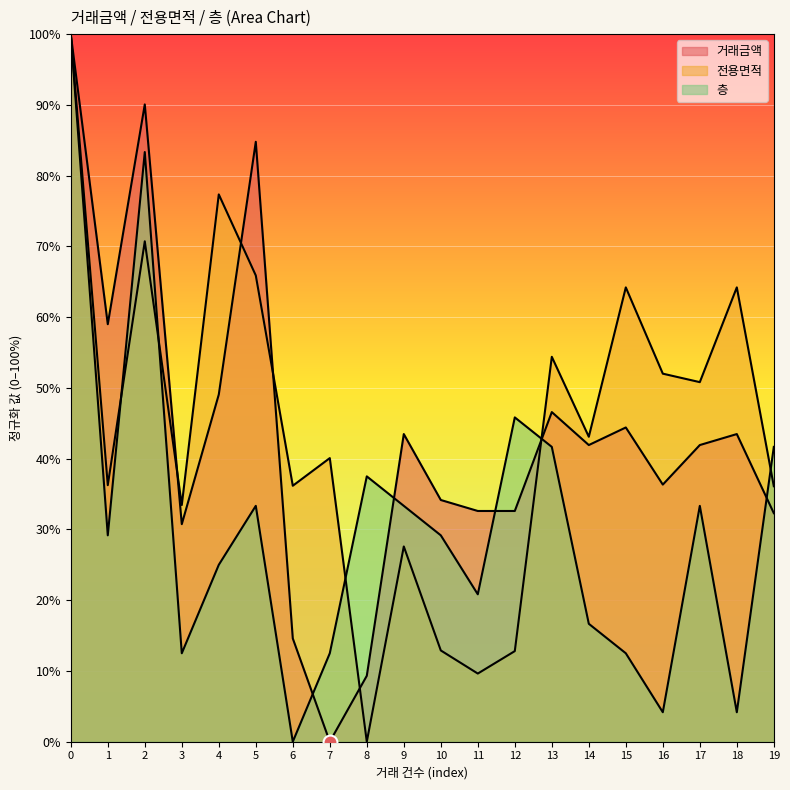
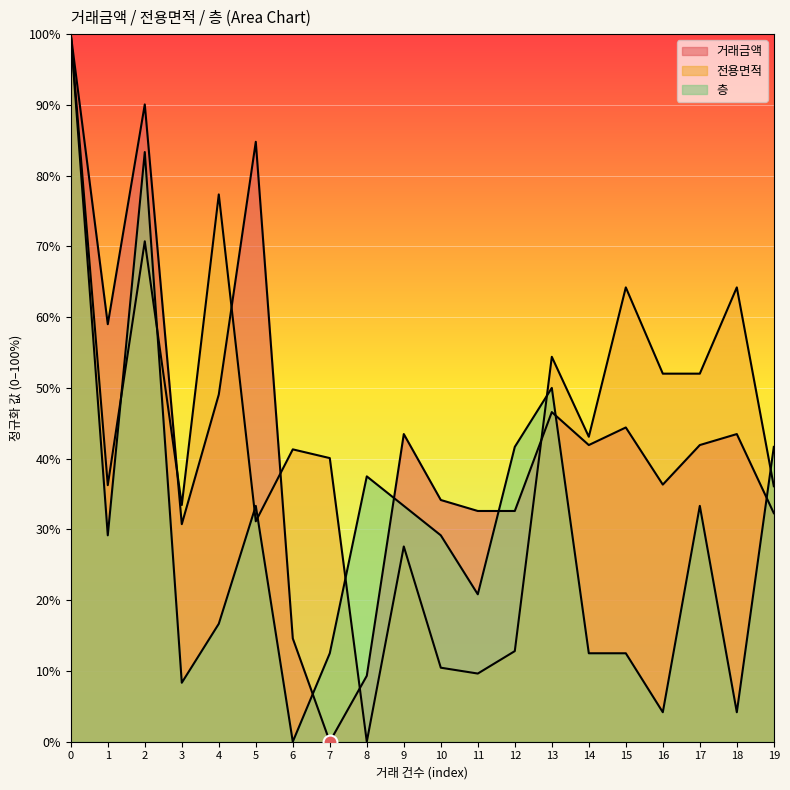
층, 3: 13% -> 8%
층, 4: 25% -> 17%
전용면적, 5: 66% -> 31%
전용면적, 6: 36% -> 41%
전용면적, 10: 13% -> 10%
층, 12: 46% -> 42%
층, 13: 42% -> 50%
층, 14: 17% -> 13%
전용면적, 17: 51% -> 52%
